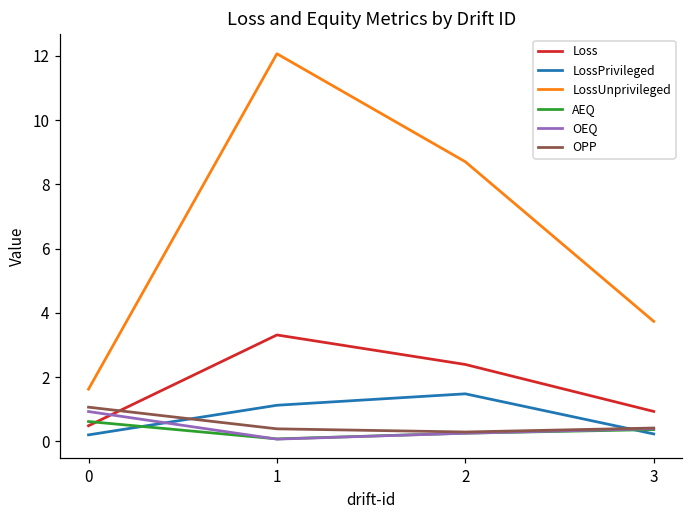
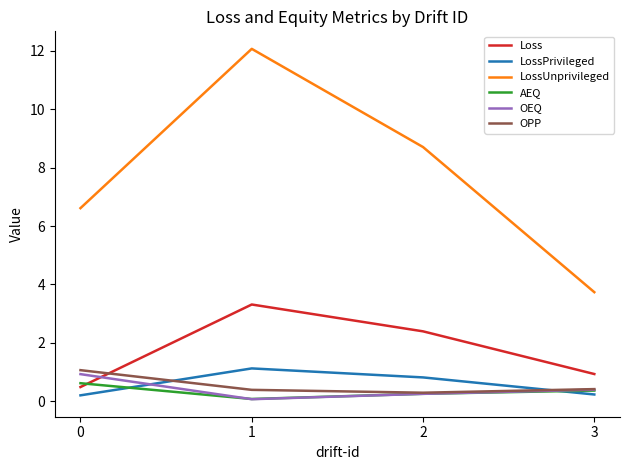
LossUnprivileged, 0: 1.6 -> 6.6
LossPrivileged, 2: 1.5 -> 0.8
